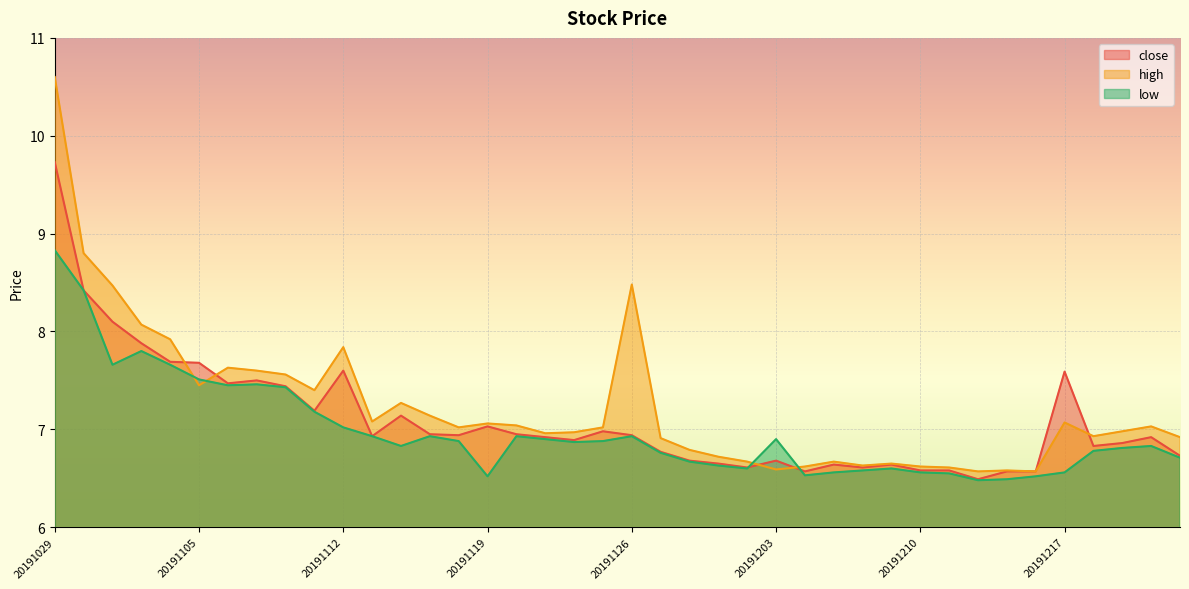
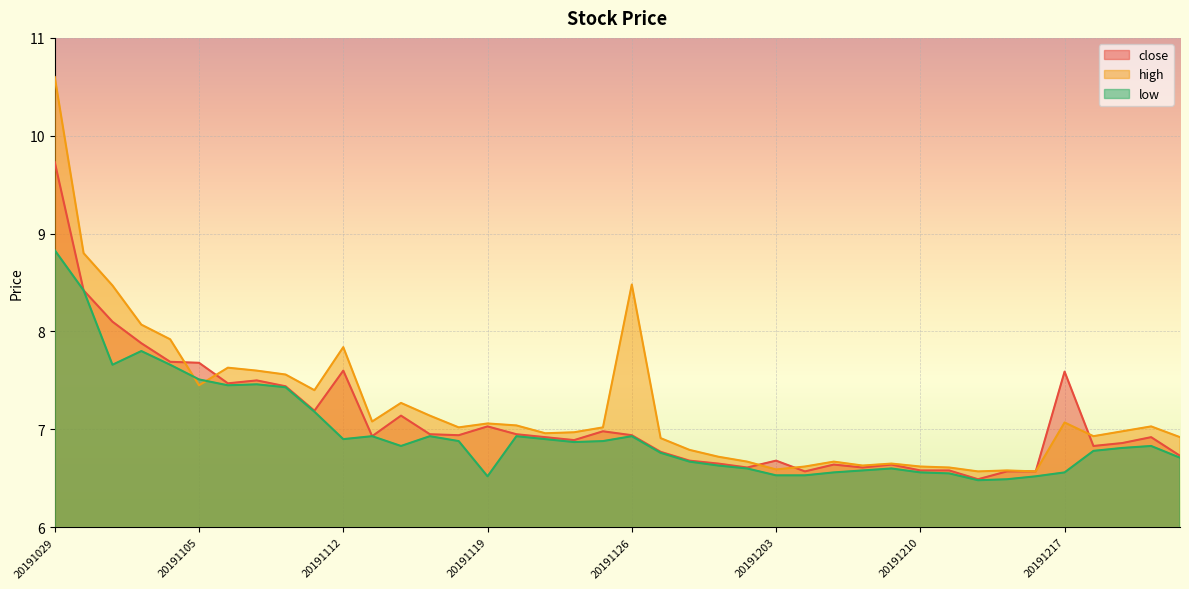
low, 20191112: 7.0 -> 6.9
low, 20191203: 6.9 -> 6.5
